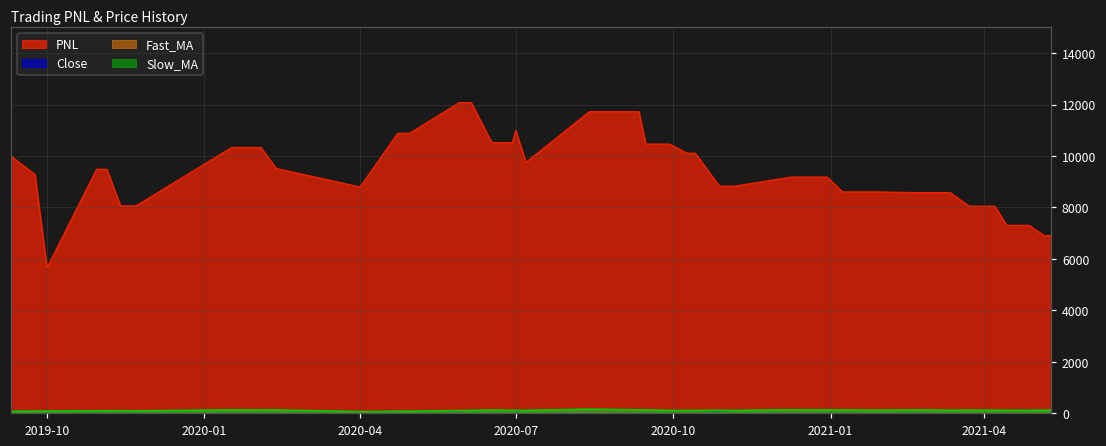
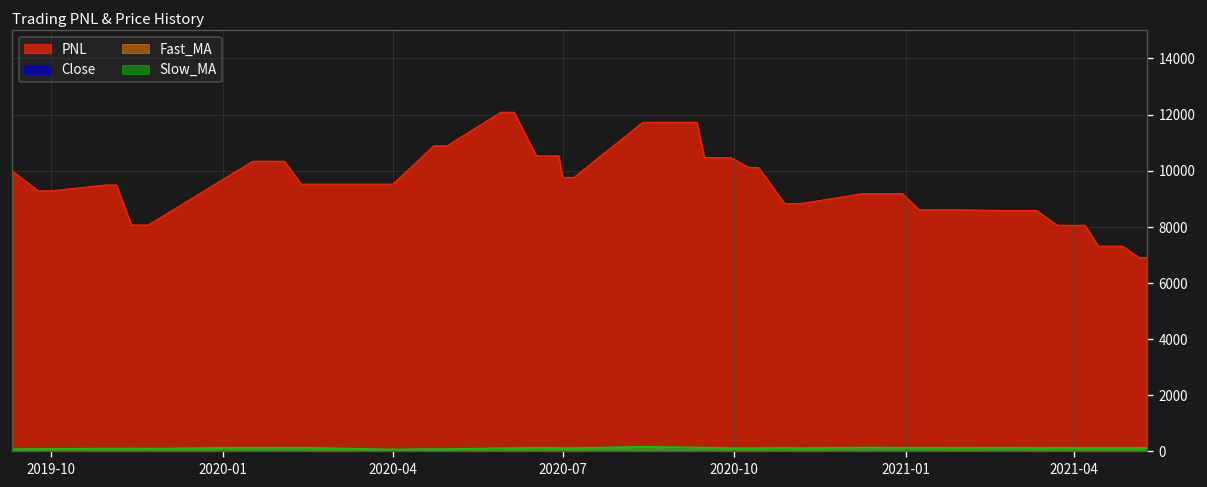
PNL, 2019-10: 5700 -> 9300
PNL, 2020-04: 8800 -> 9500
PNL, 2020-07: 11000 -> 9800
